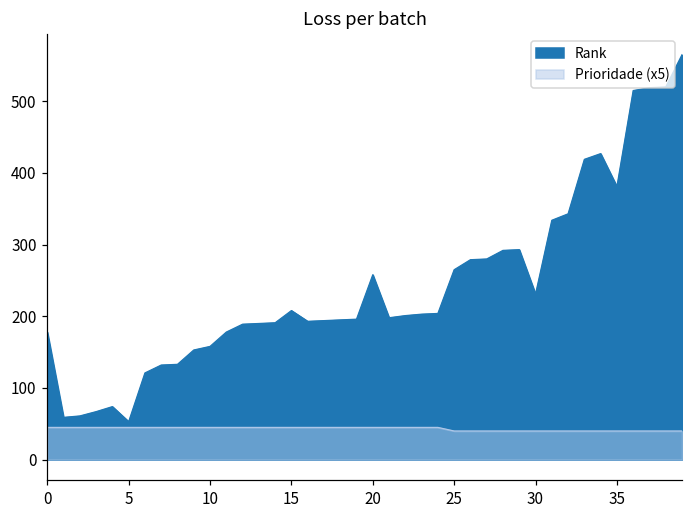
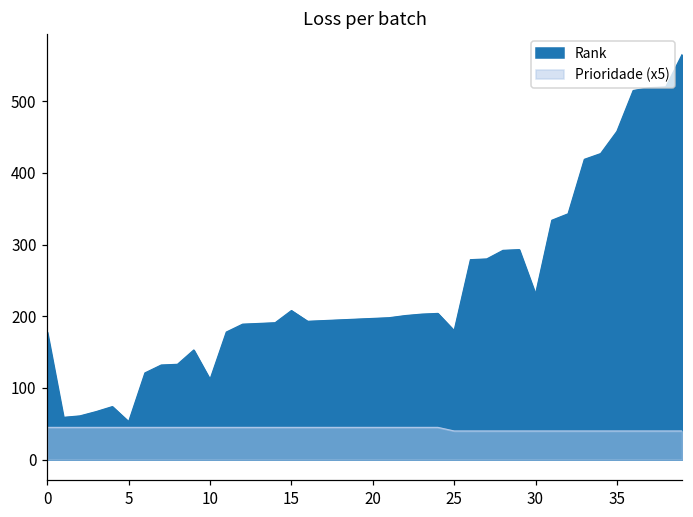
Rank, 10: 160 -> 110
Rank, 20: 260 -> 200
Rank, 25: 270 -> 180
Rank, 35: 380 -> 460
